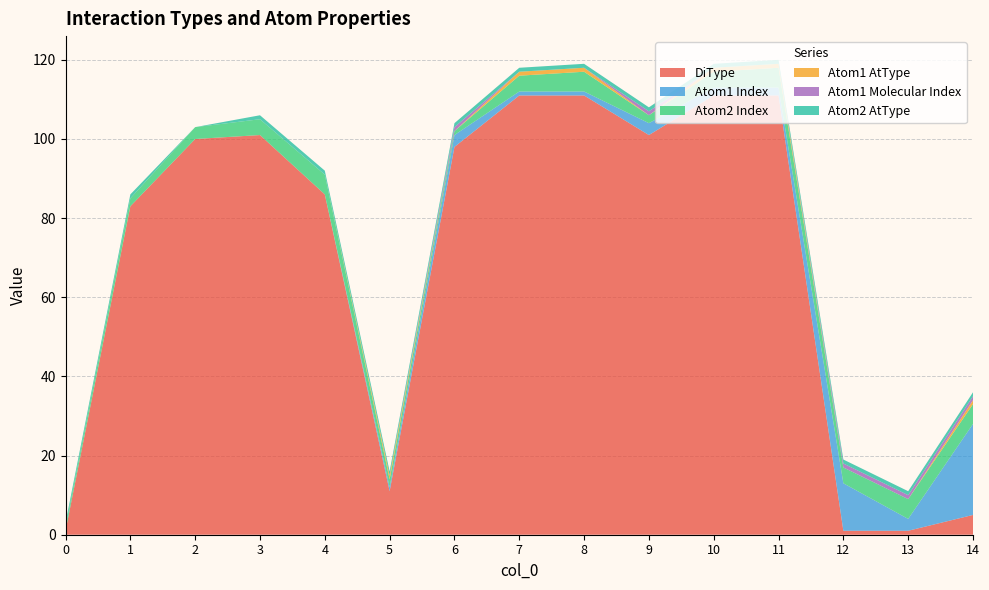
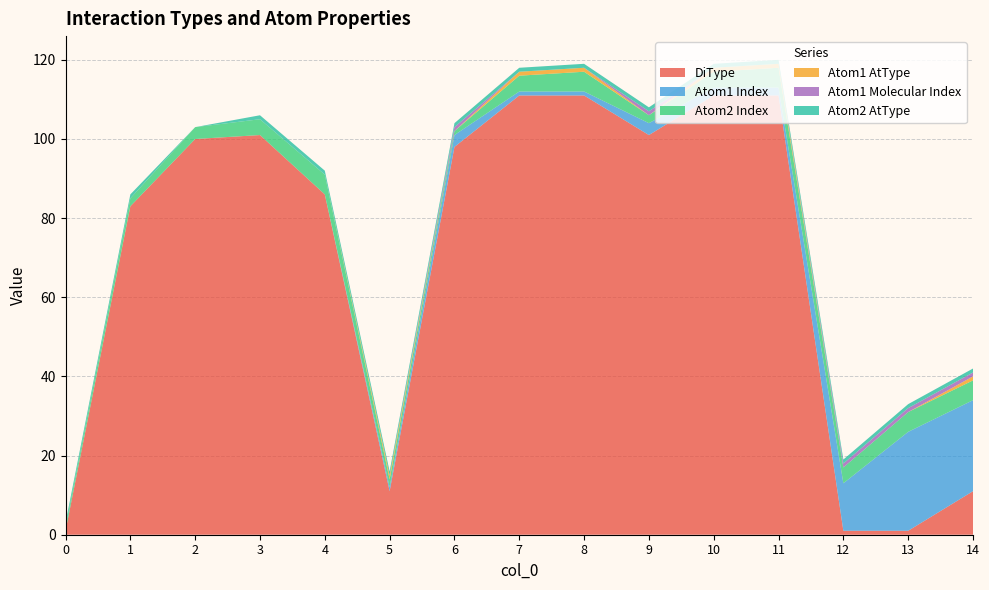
Atom1 Index, 13: 3 -> 25
DiType, 14: 5 -> 11
